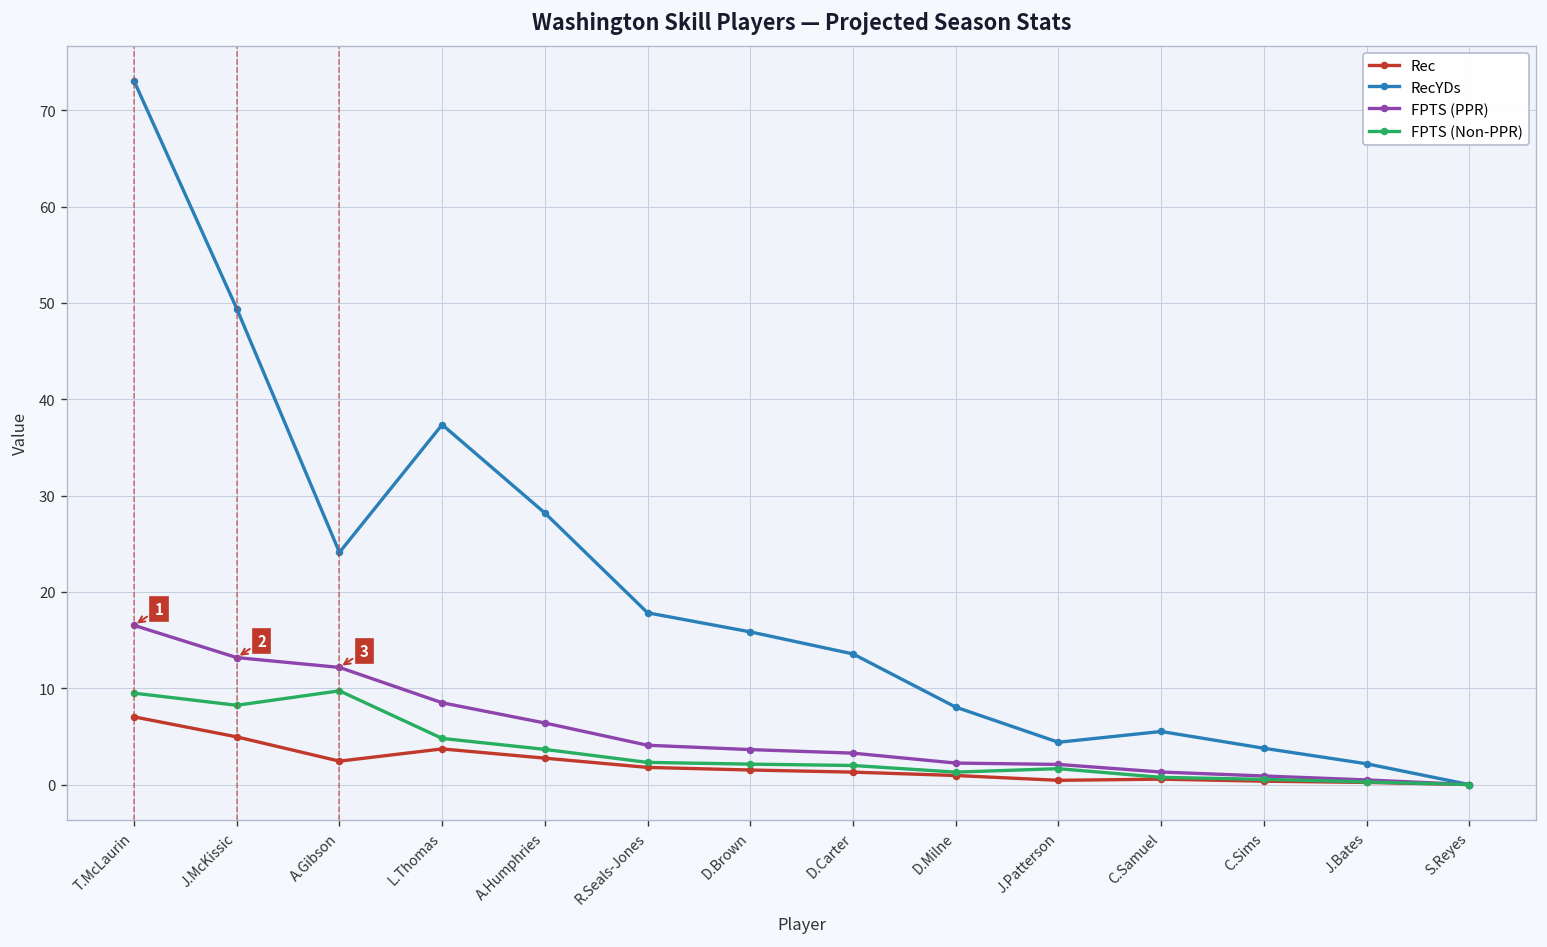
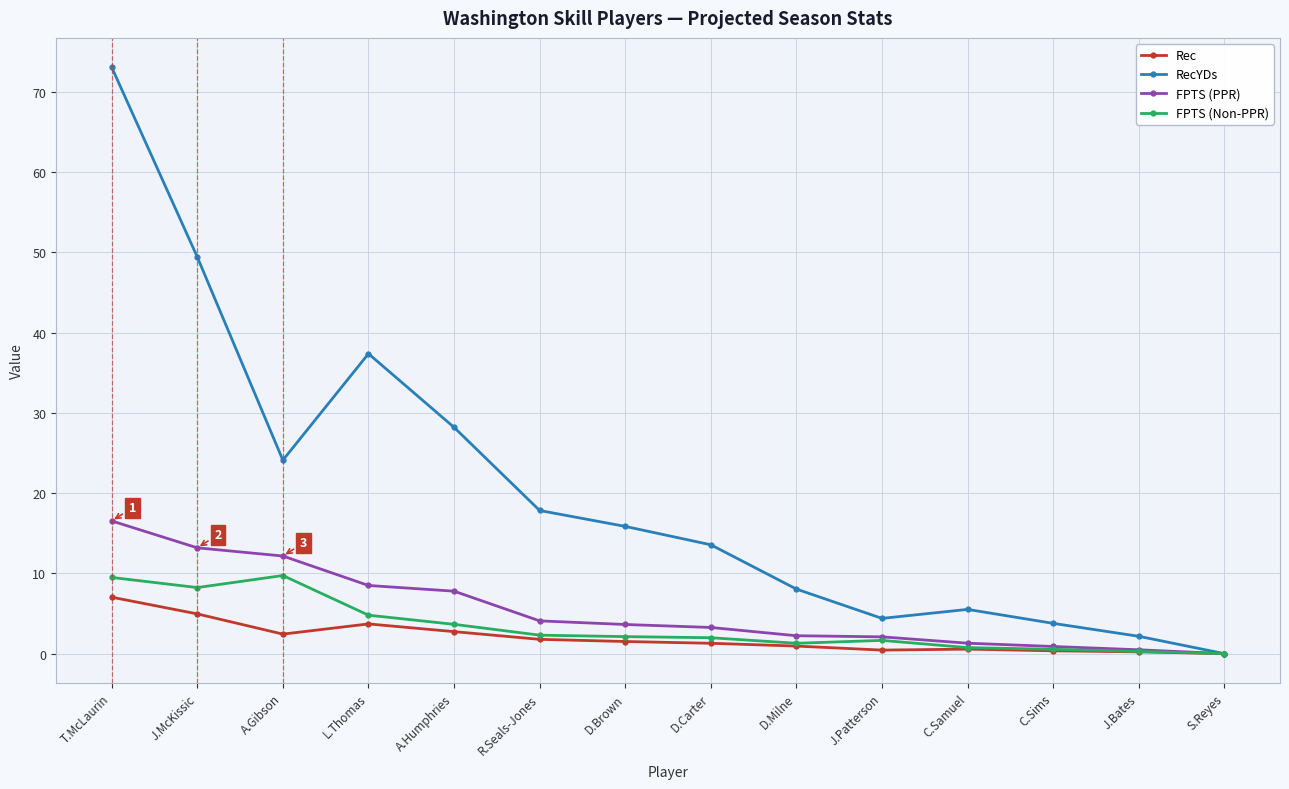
FPTS (PPR), A.Humphries: 6 -> 8
